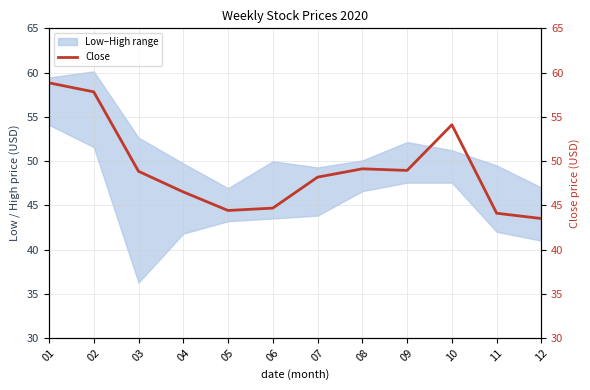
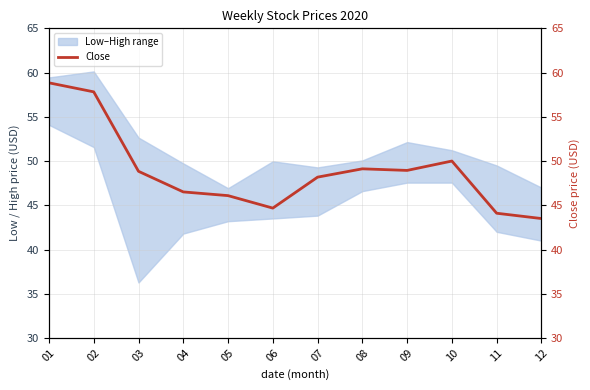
Close, 05: 44 -> 46
Close, 10: 54 -> 50
